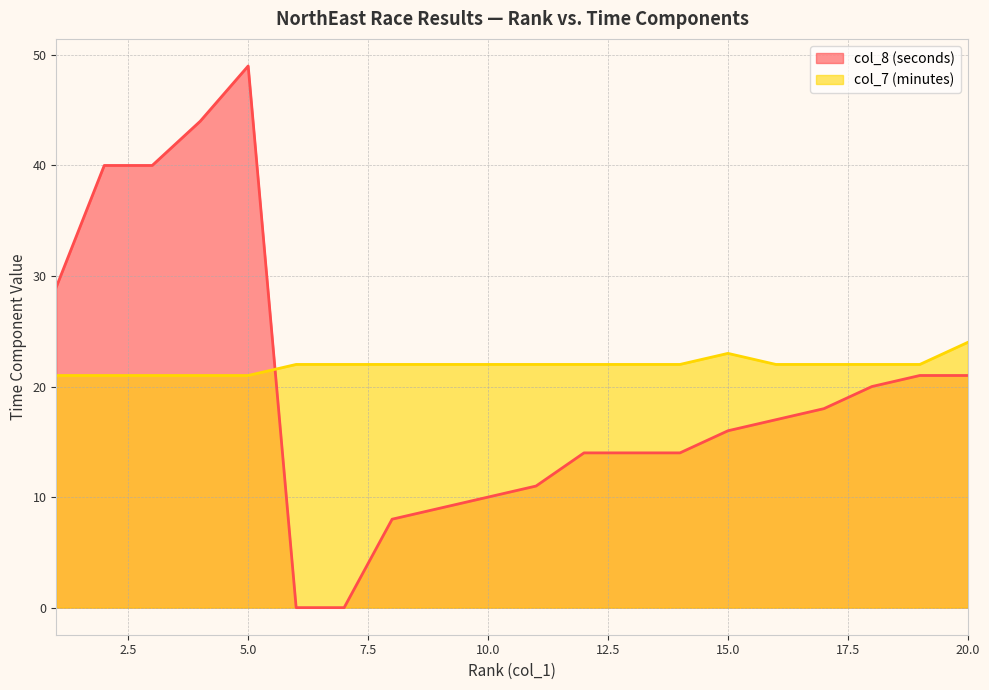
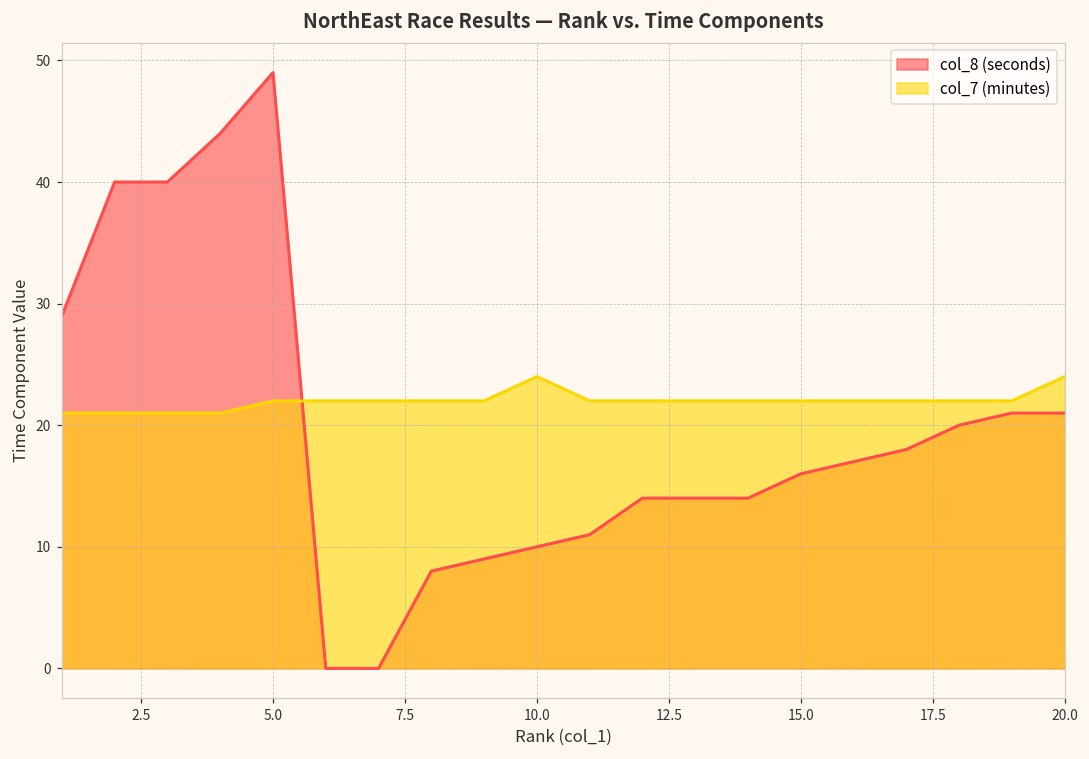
col_7 (minutes), 5.0: 21 -> 22
col_7 (minutes), 10.0: 22 -> 24
col_7 (minutes), 15.0: 23 -> 22
